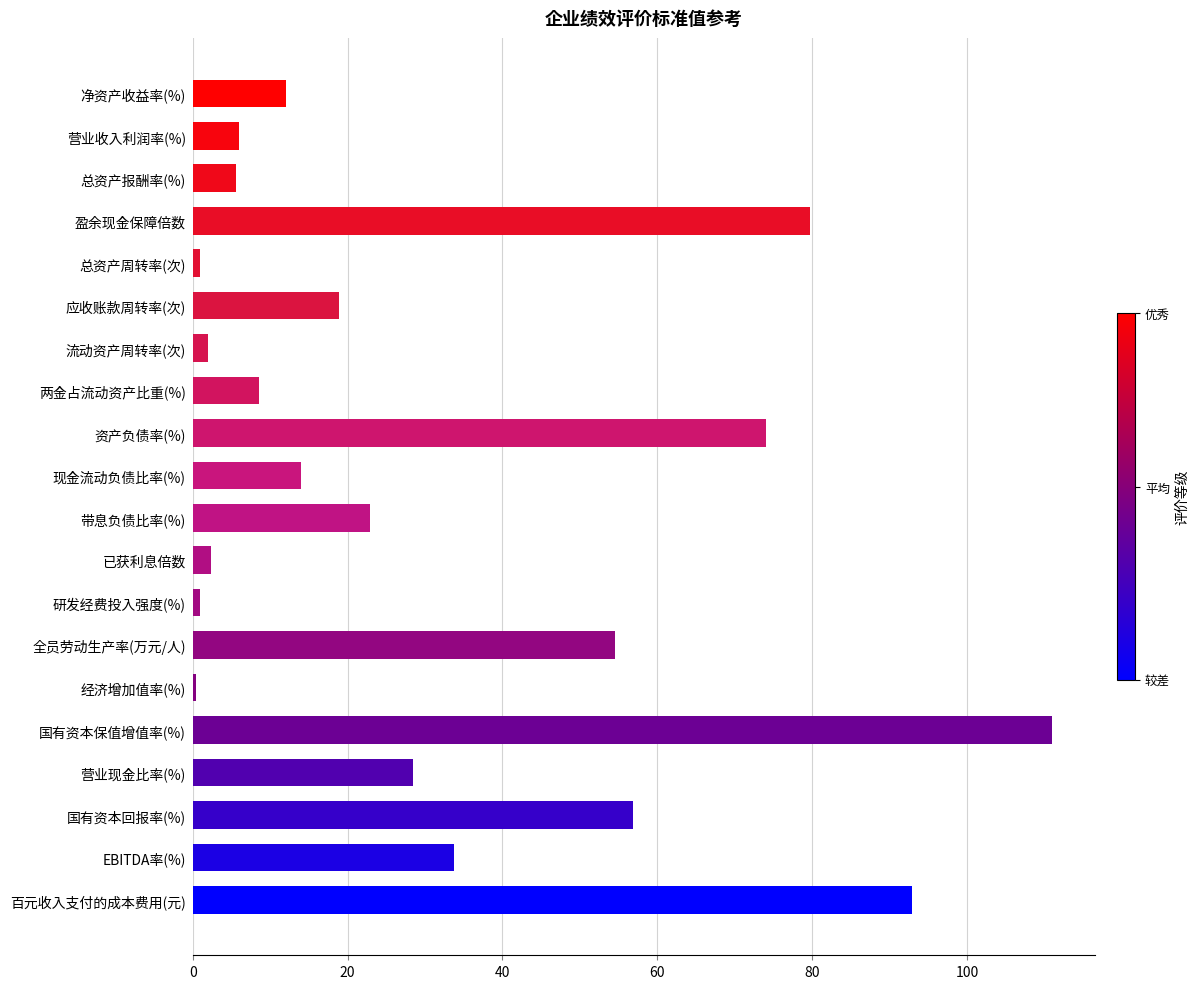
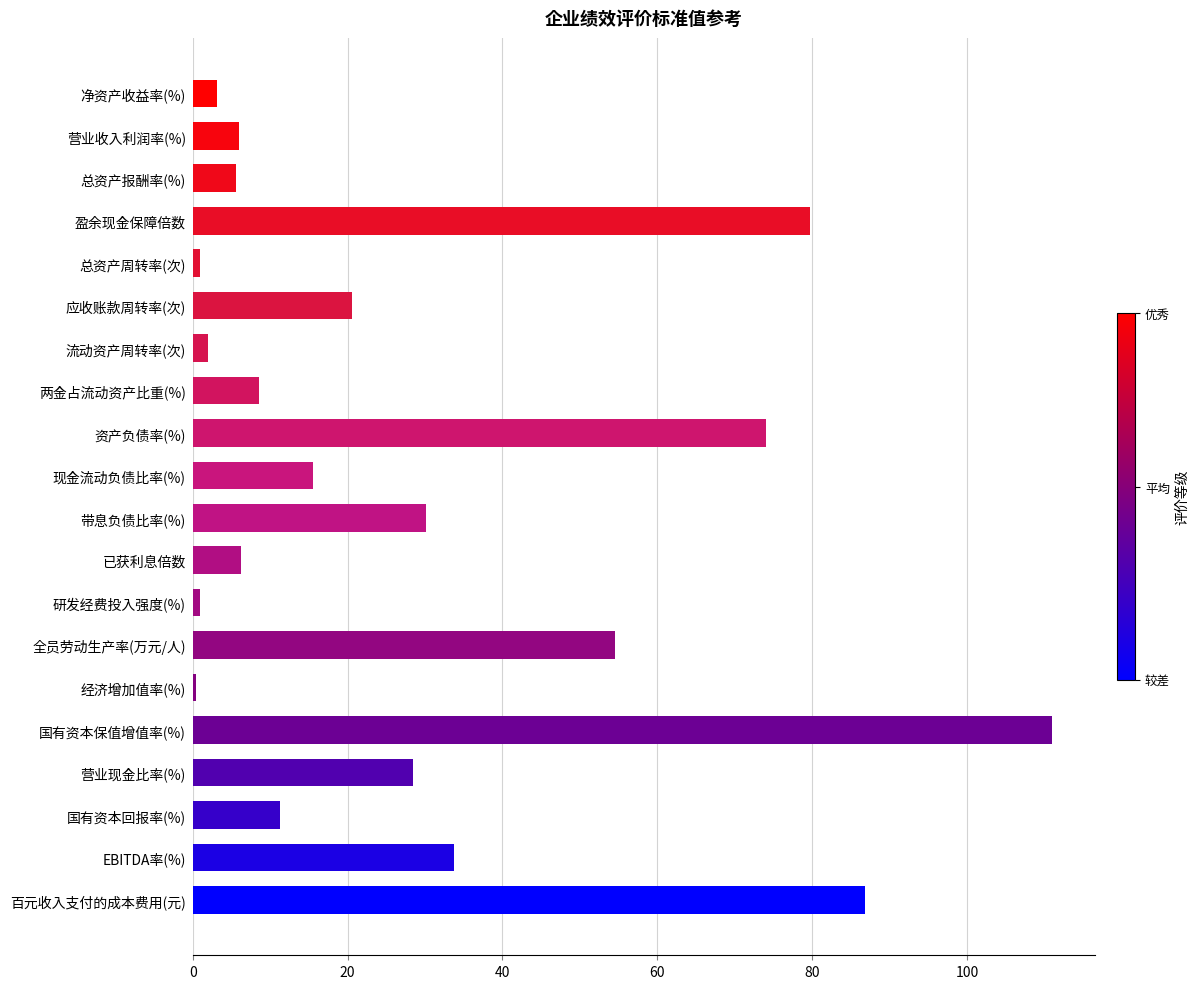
净资产收益率(%): 12 -> 3
应收账款周转率(次): 19 -> 21
现金流动负债比率(%): 14 -> 16
带息负债比率(%): 23 -> 30
已获利息倍数: 2 -> 6
国有资本回报率(%): 57 -> 11
百元收入支付的成本费用(元): 93 -> 87
